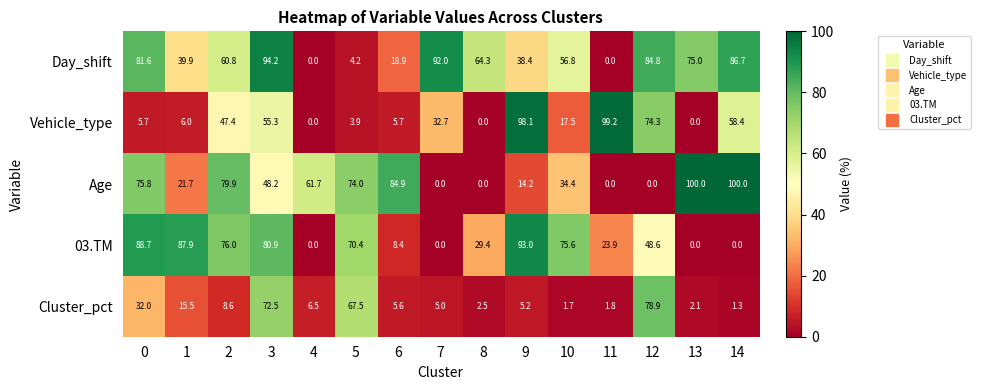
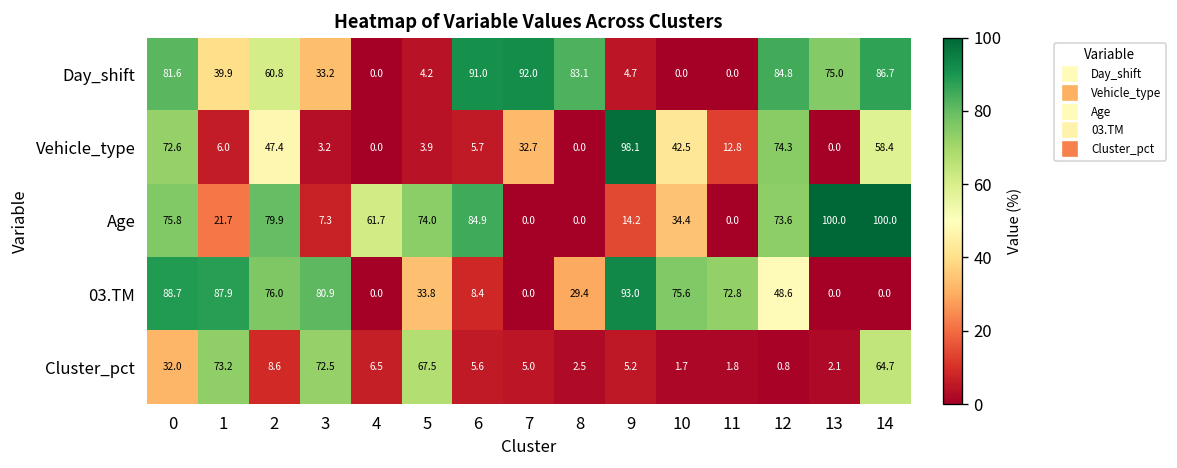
Day_shift, 3: 94.2 -> 33.2
Day_shift, 6: 18.9 -> 91.0
Day_shift, 8: 64.3 -> 83.1
Day_shift, 9: 38.4 -> 4.7
Day_shift, 10: 56.8 -> 0.0
Vehicle_type, 0: 5.7 -> 72.6
Vehicle_type, 3: 55.3 -> 3.2
Vehicle_type, 10: 17.5 -> 42.5
Vehicle_type, 11: 99.2 -> 12.8
Age, 3: 48.2 -> 7.3
Age, 12: 0.0 -> 73.6
03.TM, 5: 70.4 -> 33.8
03.TM, 11: 23.9 -> 72.8
Cluster_pct, 1: 15.5 -> 73.2
Cluster_pct, 12: 78.9 -> 0.8
Cluster_pct, 14: 1.3 -> 64.7
